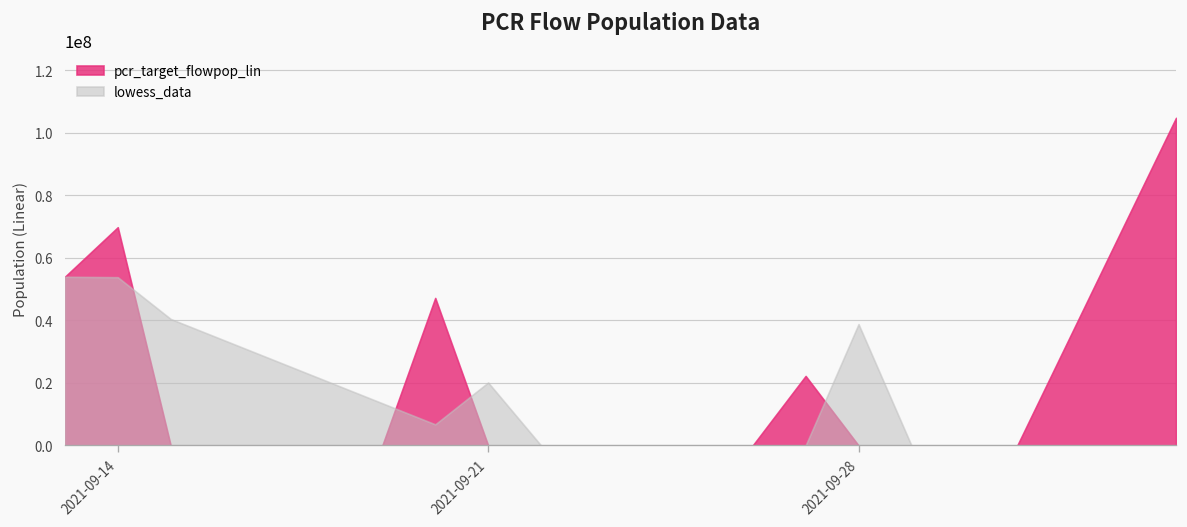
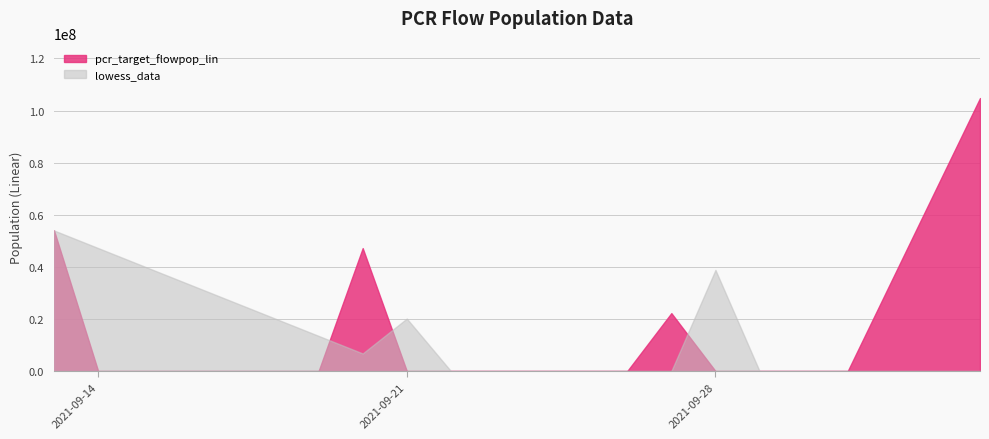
pcr_target_flowpop_lin, 2021-09-14: 70000000 -> 0
lowess_data, 2021-09-14: 54000000 -> 47000000
